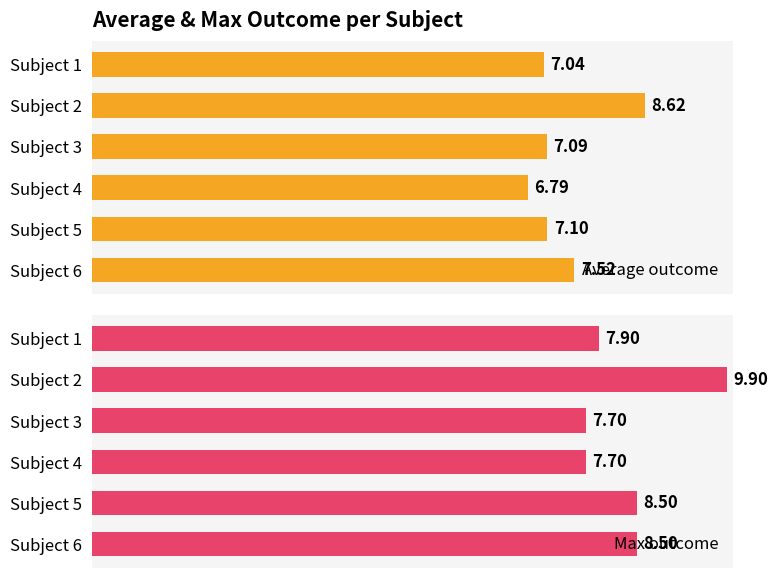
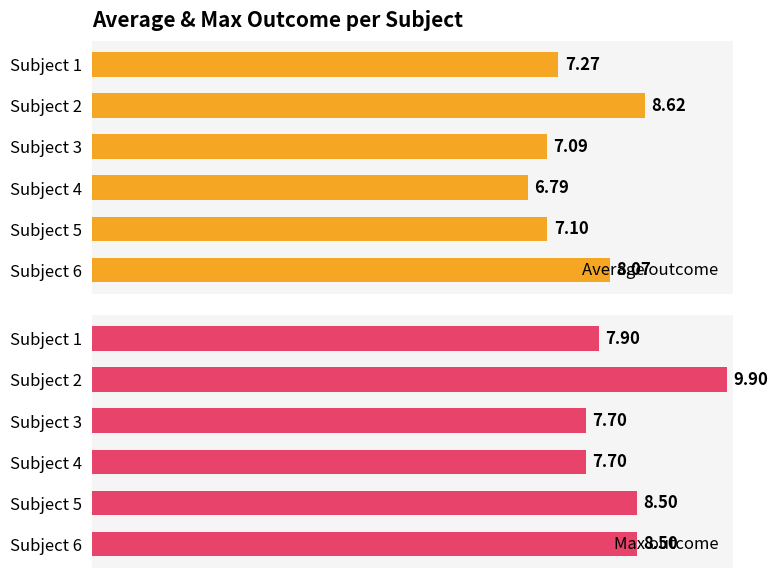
Average & Max Outcome per Subject, Subject 1: 7.04 -> 7.27
Average & Max Outcome per Subject, Subject 6: 7.52 -> 8.07
